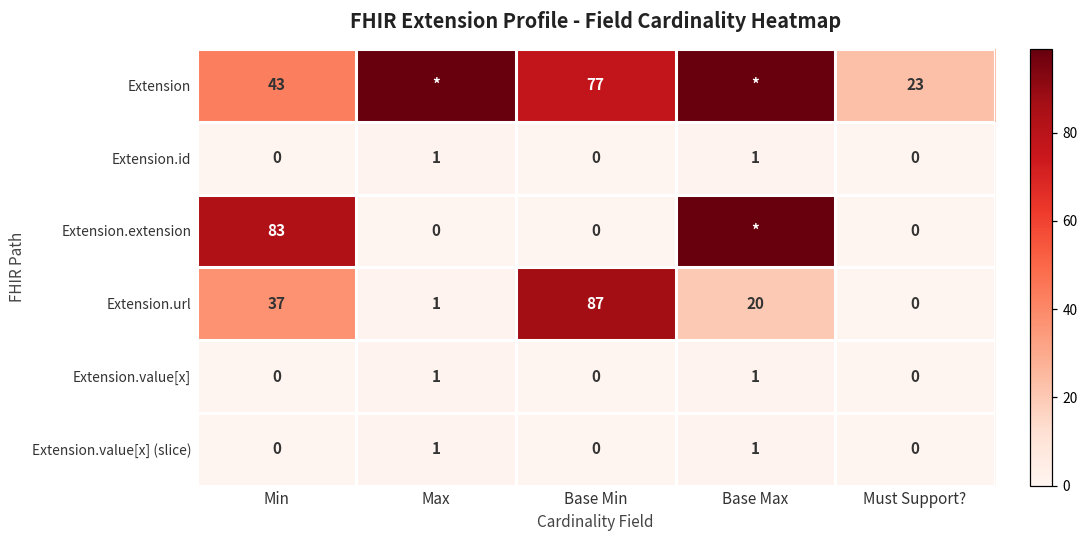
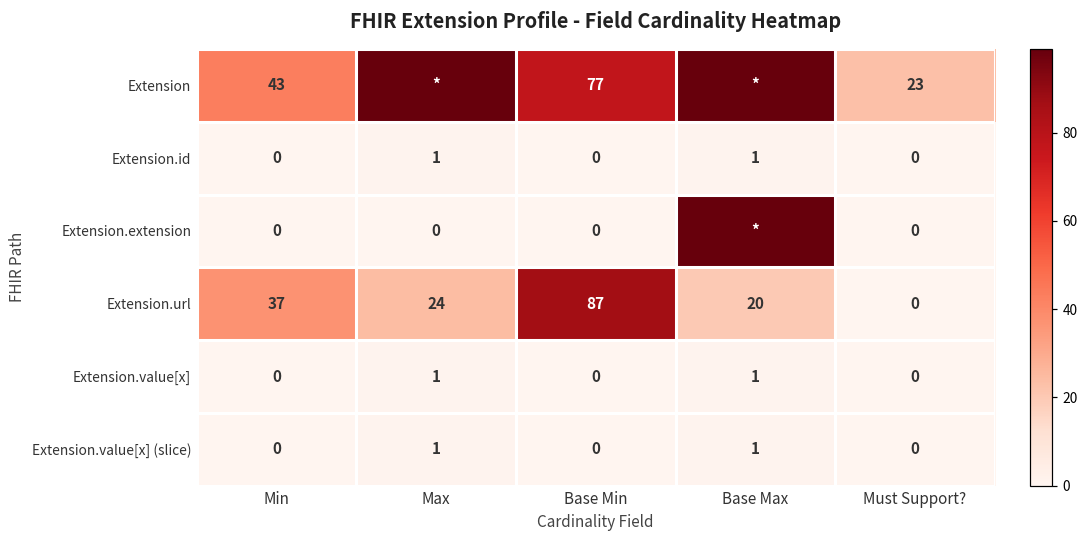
Extension.extension, Min: 83 -> 0
Extension.url, Max: 1 -> 24
